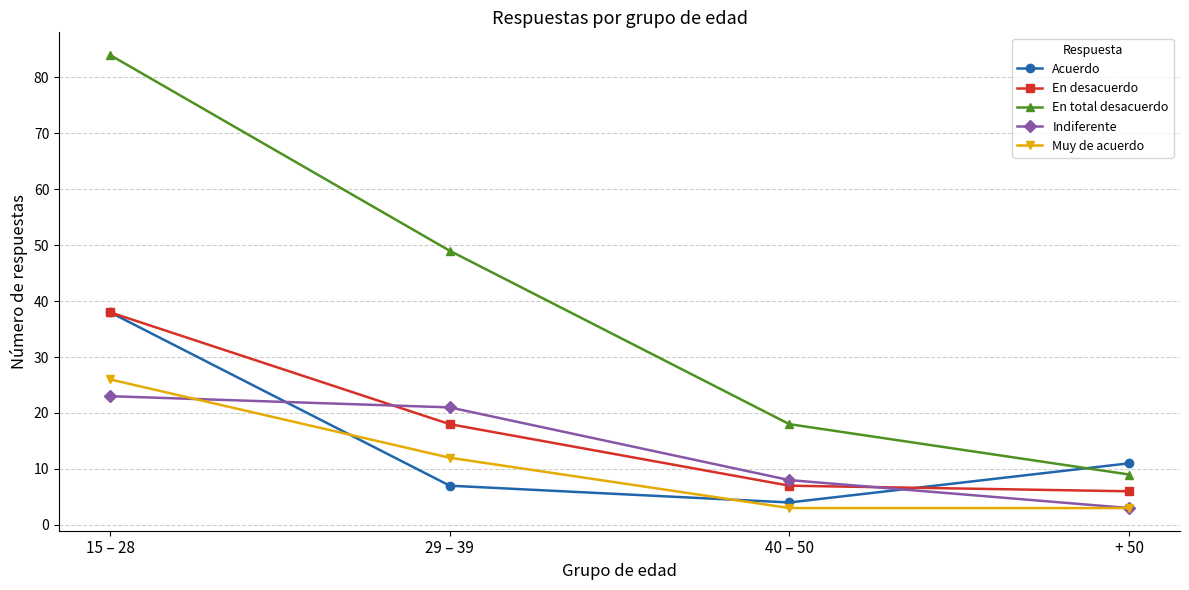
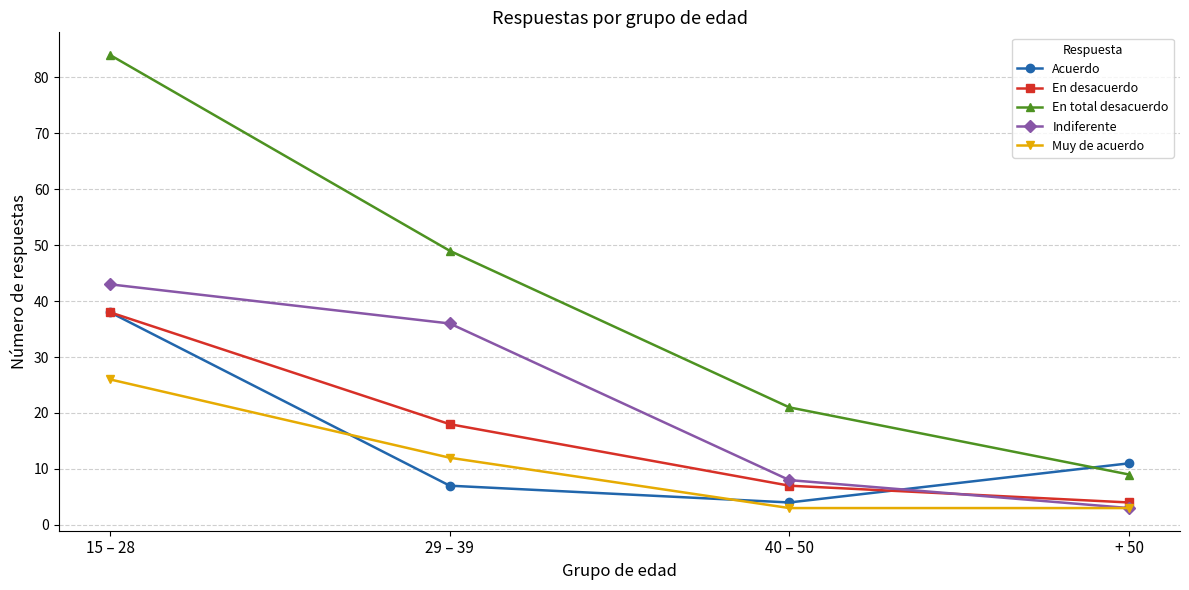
Indiferente, 15 – 28: 23 -> 43
Indiferente, 29 – 39: 21 -> 36
En total desacuerdo, 40 – 50: 18 -> 21
En desacuerdo, + 50: 6 -> 4
